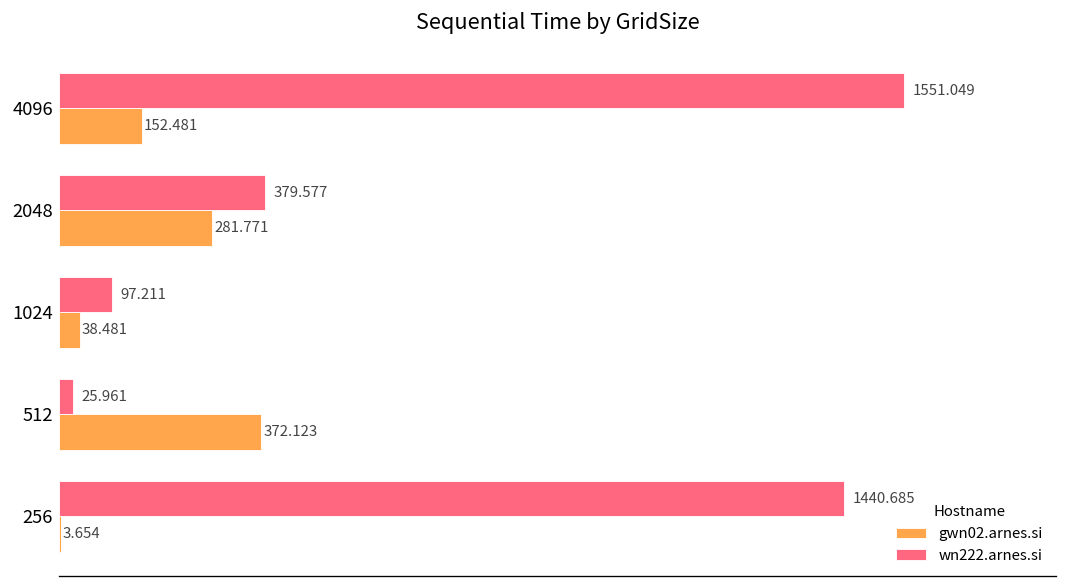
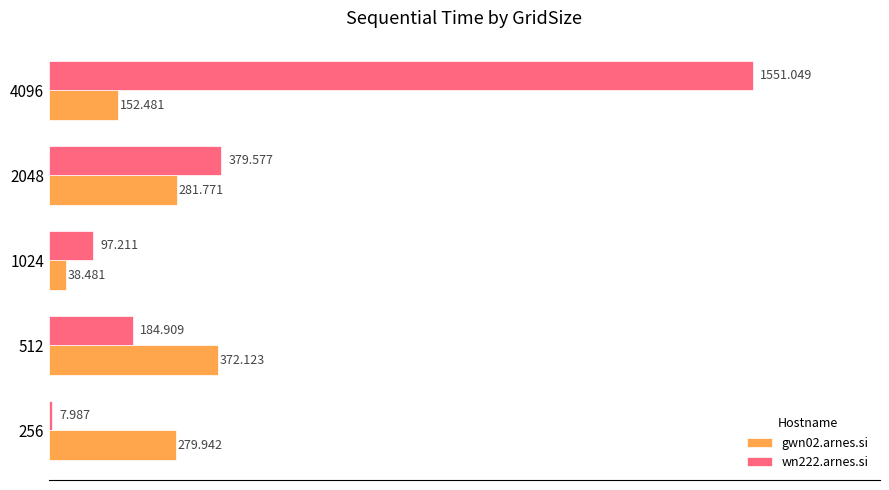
wn222.arnes.si, 512: 25.961 -> 184.909
wn222.arnes.si, 256: 1440.685 -> 7.987
gwn02.arnes.si, 256: 3.654 -> 279.942
